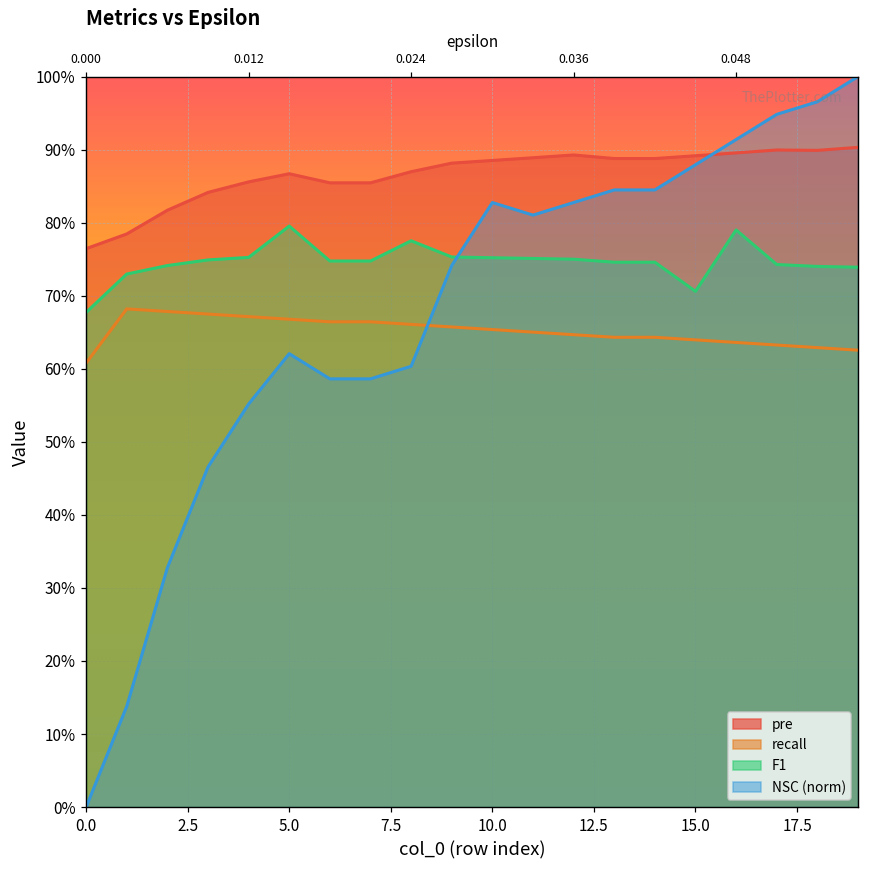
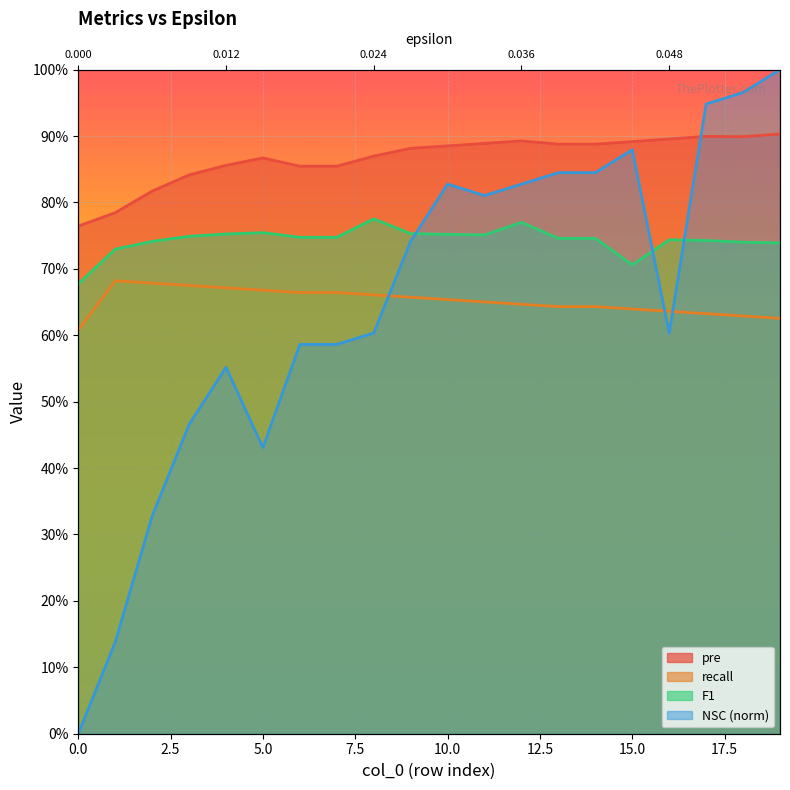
F1, 5.0: 80% -> 75%
NSC (norm), 5.0: 62% -> 43%
F1, 0.036: 75% -> 77%
F1, 0.048: 79% -> 74%
NSC (norm), 0.048: 91% -> 60%
